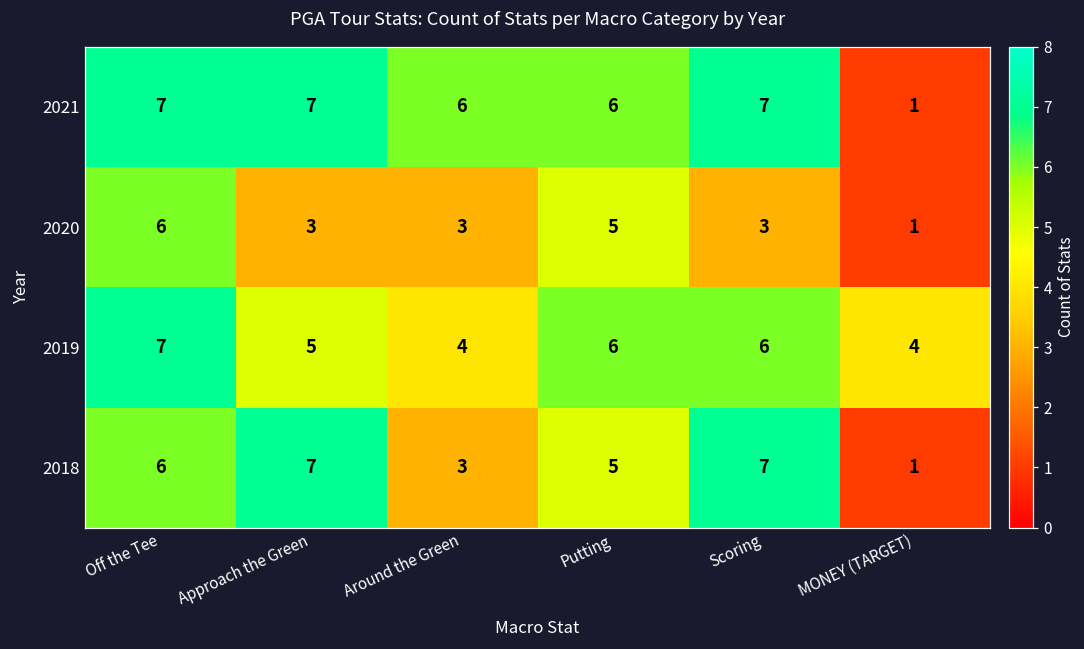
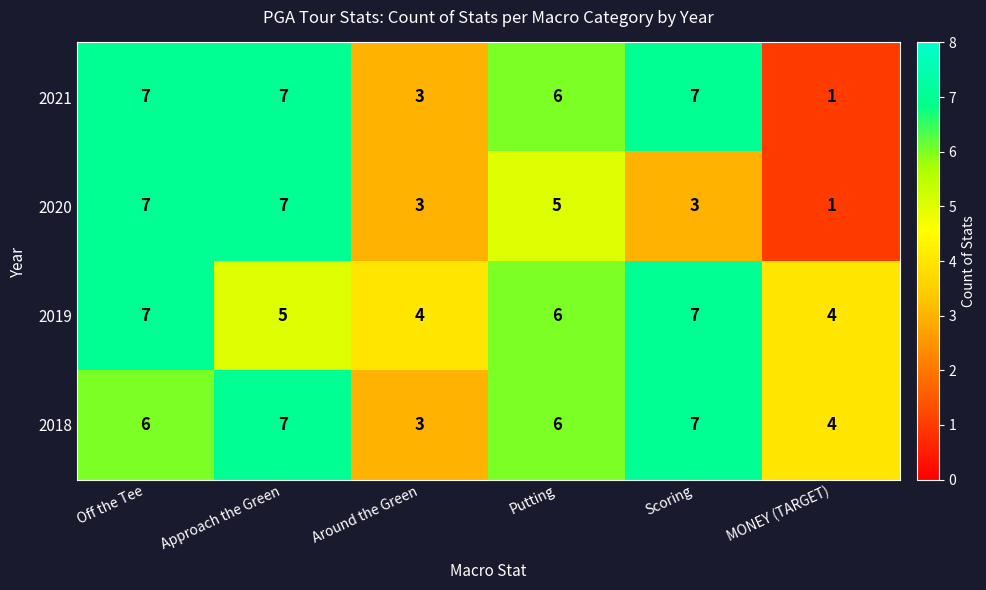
2021, Around the Green: 6 -> 3
2020, Off the Tee: 6 -> 7
2020, Approach the Green: 3 -> 7
2019, Scoring: 6 -> 7
2018, Putting: 5 -> 6
2018, MONEY (TARGET): 1 -> 4
